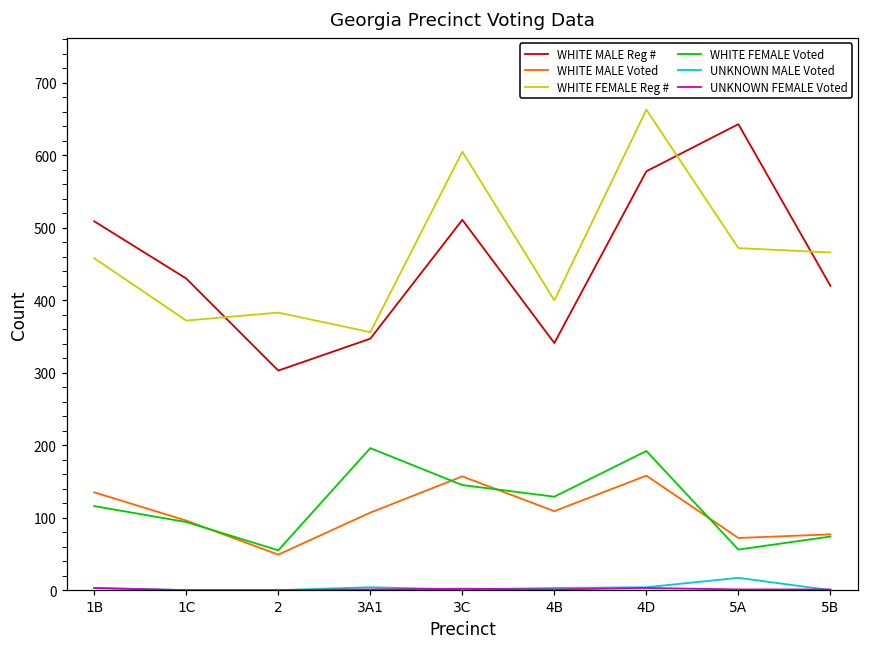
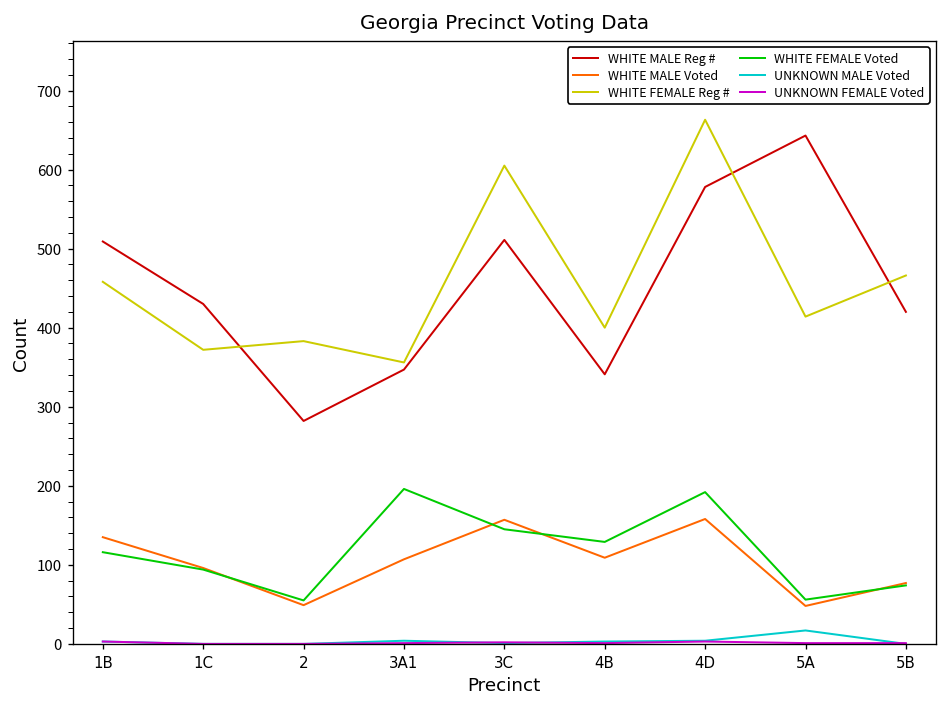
WHITE MALE Reg #, 2: 300 -> 280
WHITE MALE Voted, 5A: 70 -> 50
WHITE FEMALE Reg #, 5A: 470 -> 410
